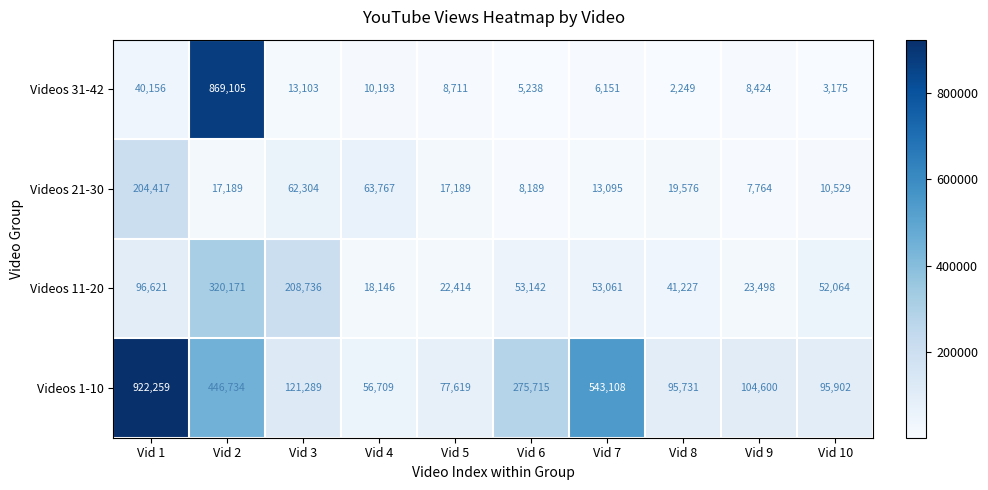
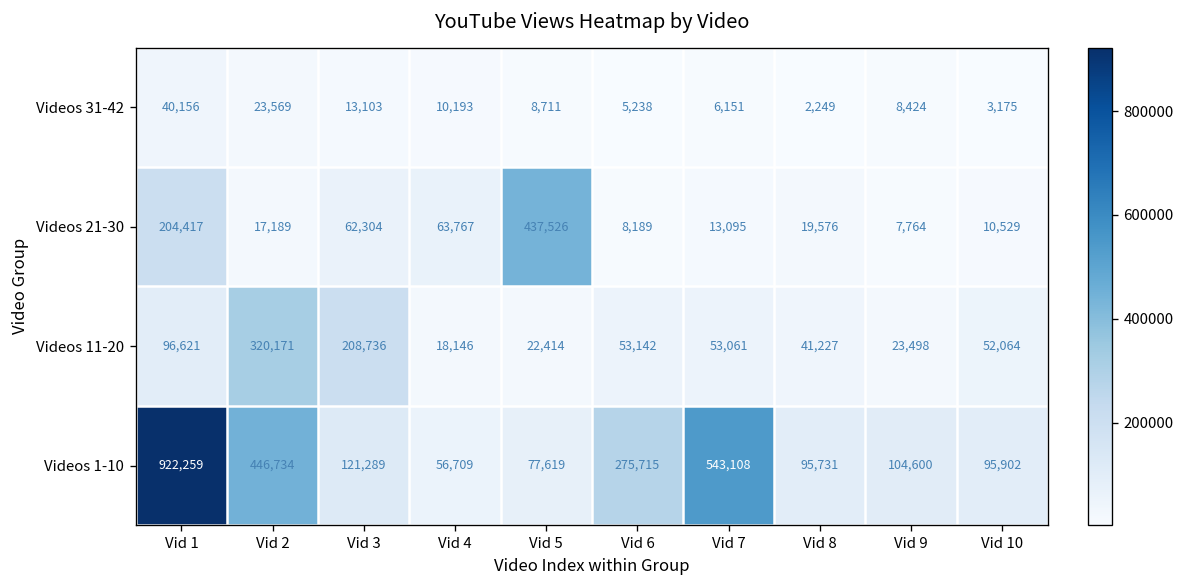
Videos 31-42, Vid 2: 869,105 -> 23,569
Videos 21-30, Vid 5: 17,189 -> 437,526
